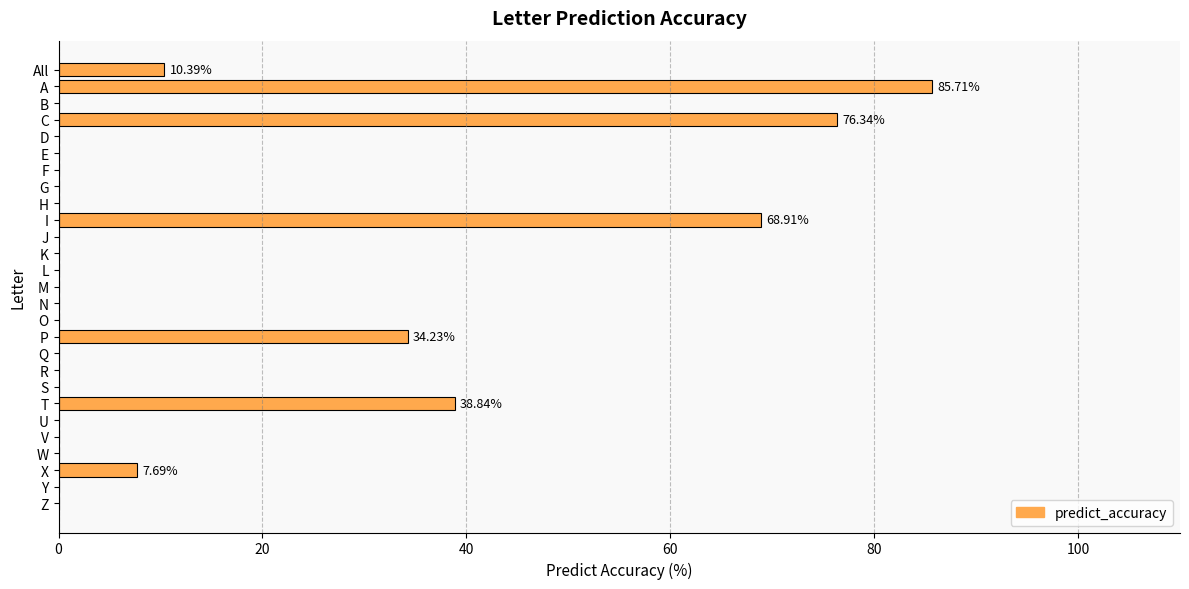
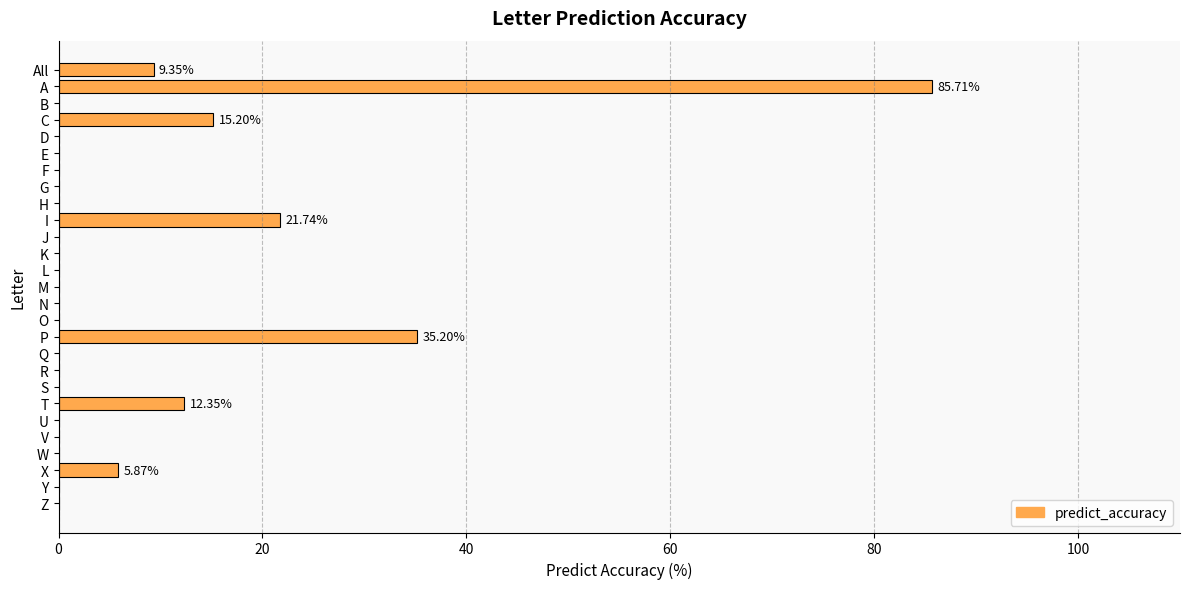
All: 10.39% -> 9.35%
C: 76.34% -> 15.20%
I: 68.91% -> 21.74%
P: 34.23% -> 35.20%
T: 38.84% -> 12.35%
X: 7.69% -> 5.87%
